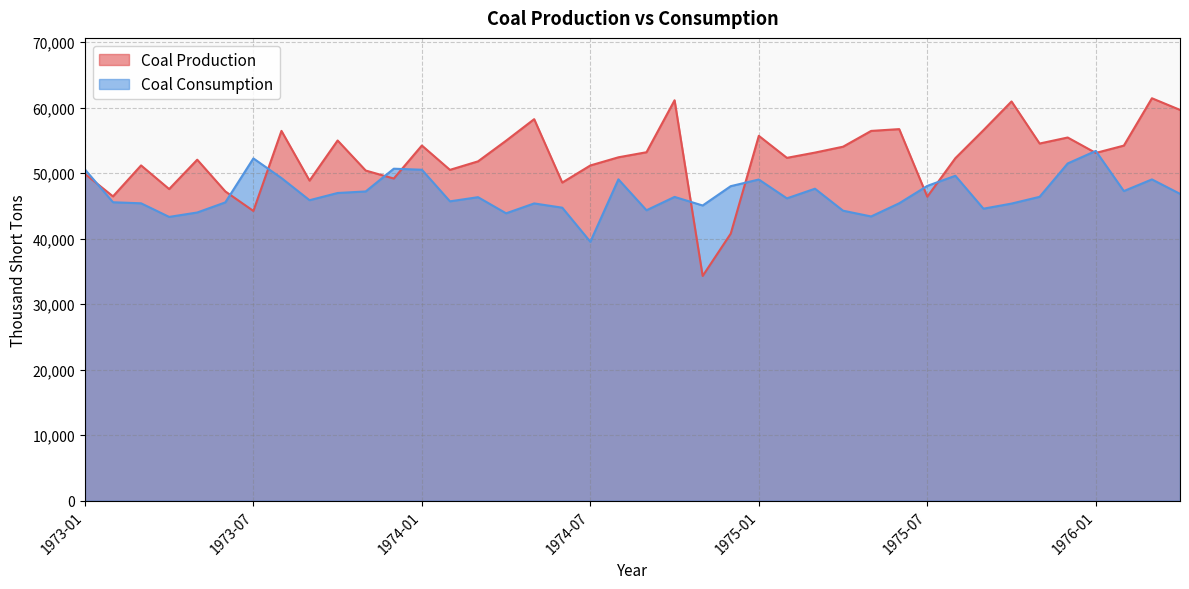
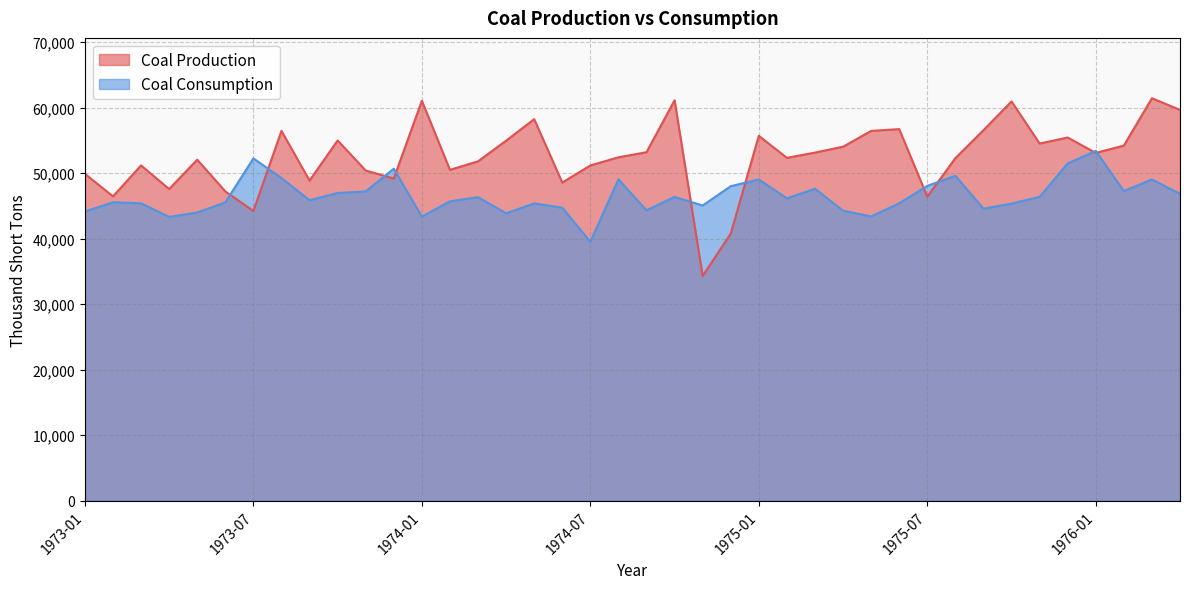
Coal Consumption, 1973-01: 51,000 -> 44,000
Coal Production, 1974-01: 54,000 -> 61,000
Coal Consumption, 1974-01: 51,000 -> 43,000
